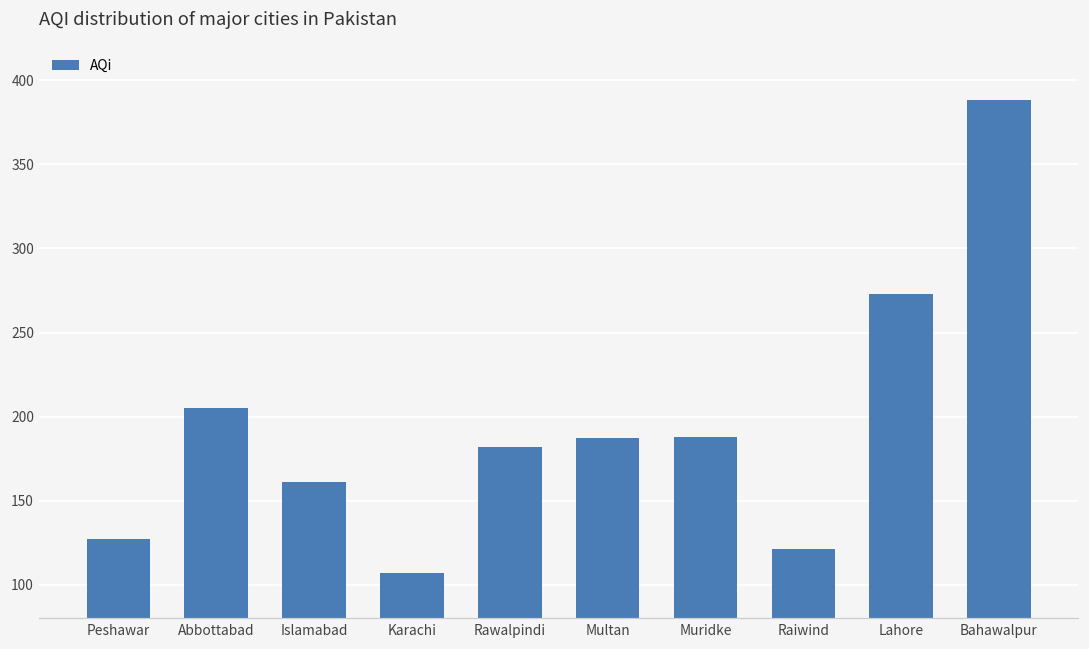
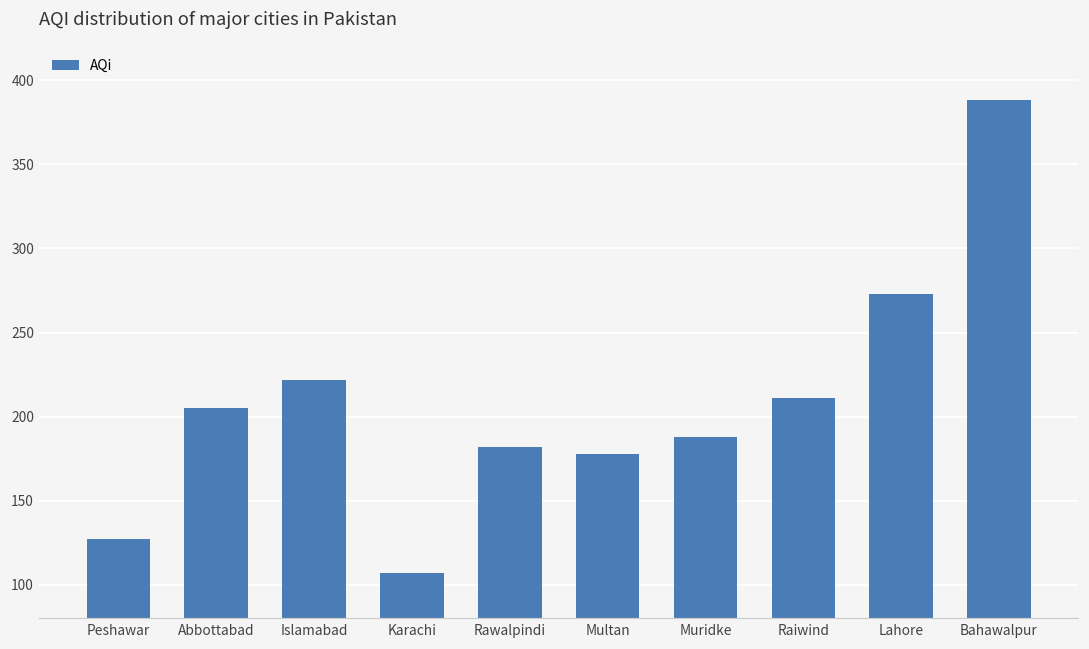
Islamabad: 161 -> 222
Multan: 187 -> 178
Raiwind: 121 -> 211
